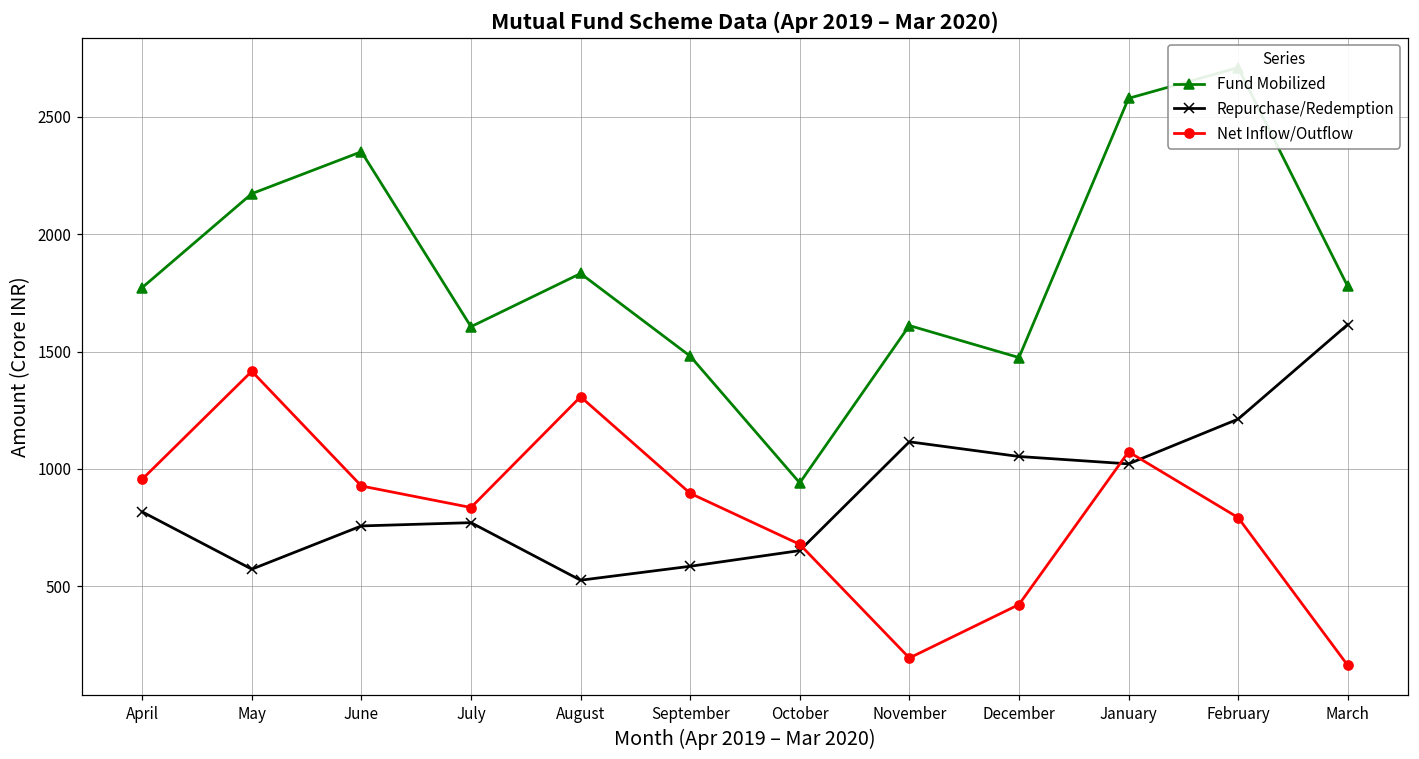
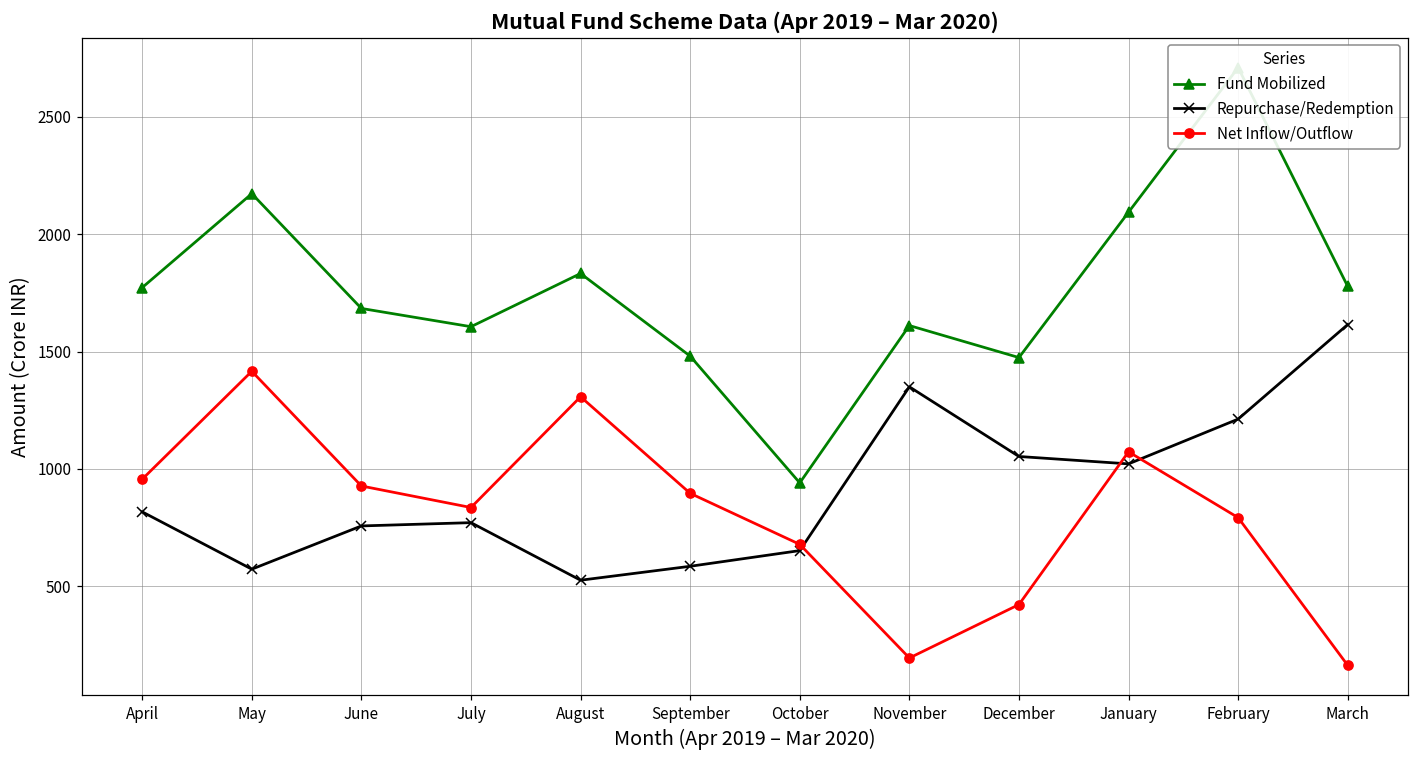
Fund Mobilized, June: 2350 -> 1680
Repurchase/Redemption, November: 1120 -> 1350
Fund Mobilized, January: 2580 -> 2090
